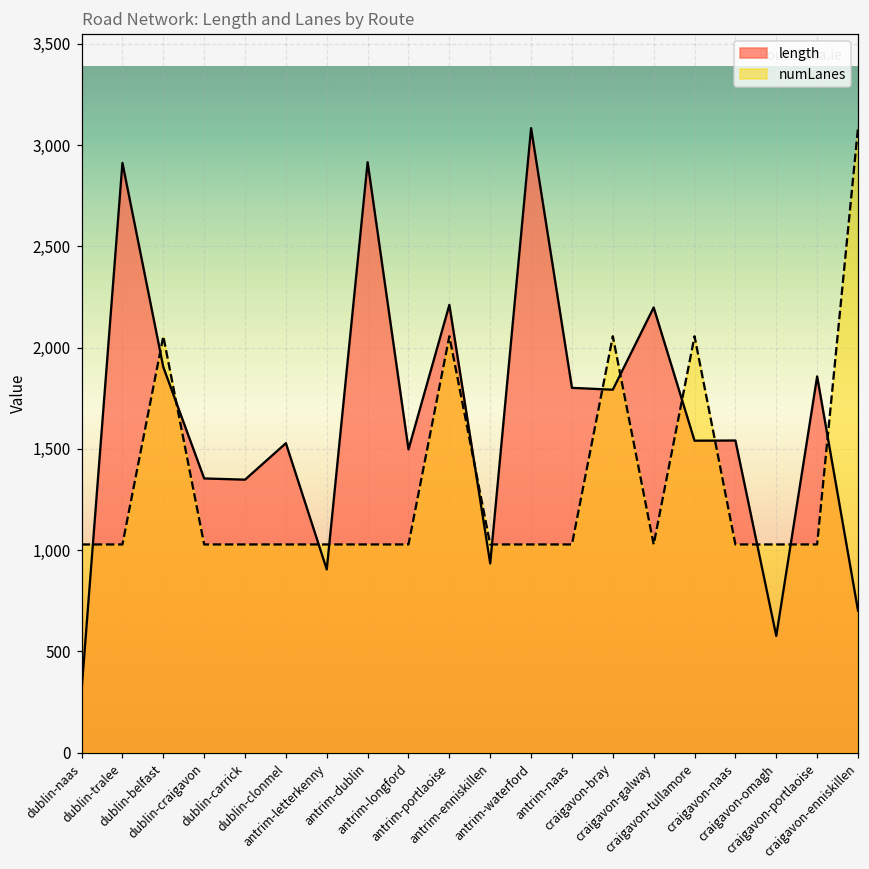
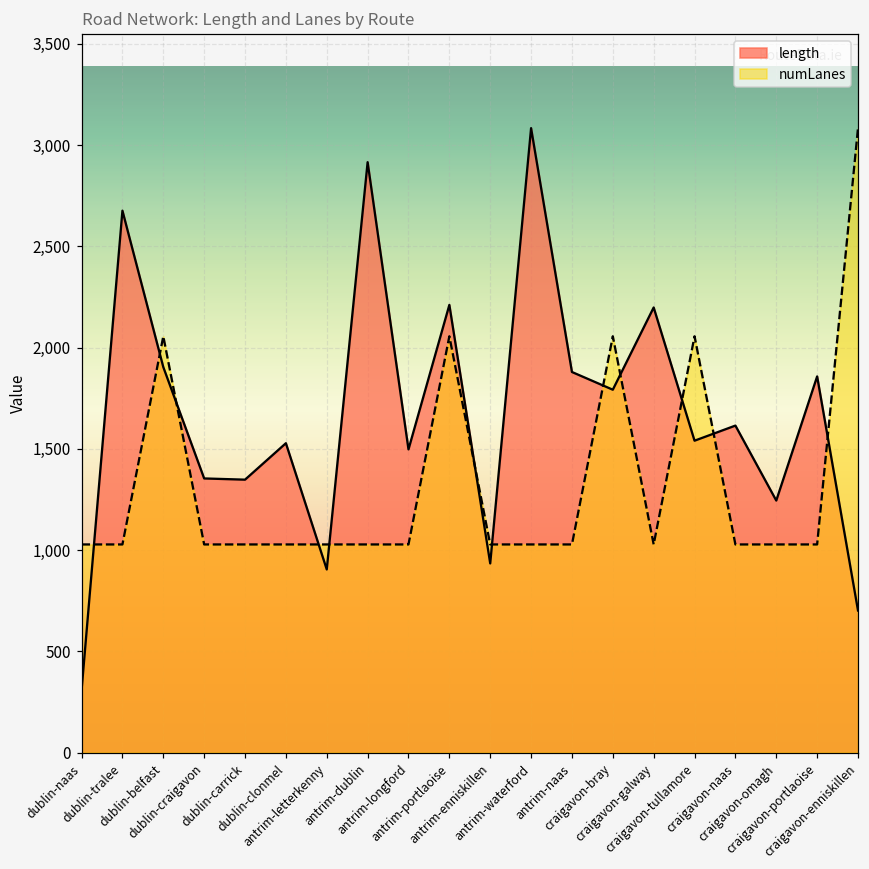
length, dublin-tralee: 2,910 -> 2,680
length, antrim-naas: 1,800 -> 1,880
length, craigavon-naas: 1,540 -> 1,620
length, craigavon-omagh: 580 -> 1,240
